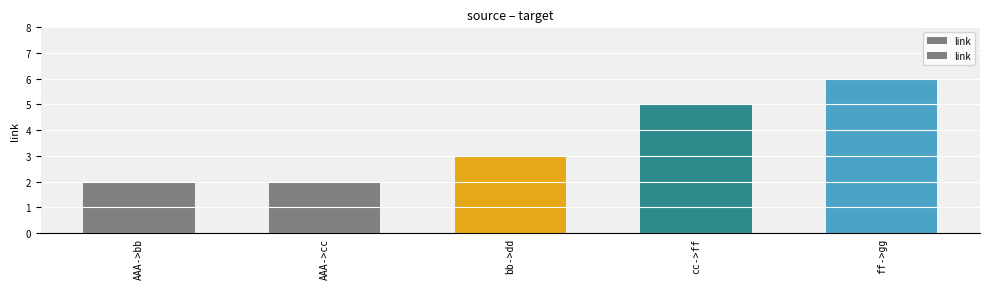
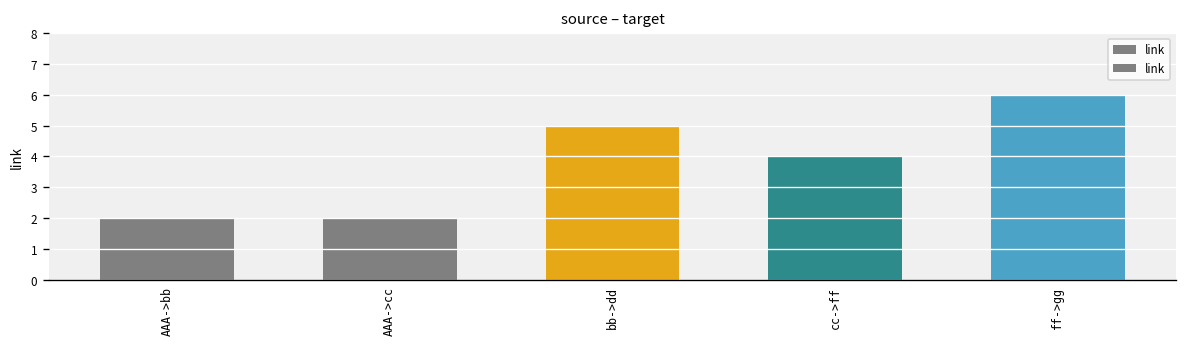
bb->dd: 3 -> 5
cc->ff: 5 -> 4
